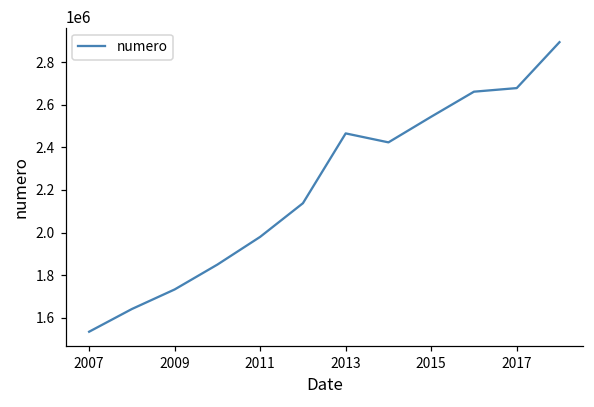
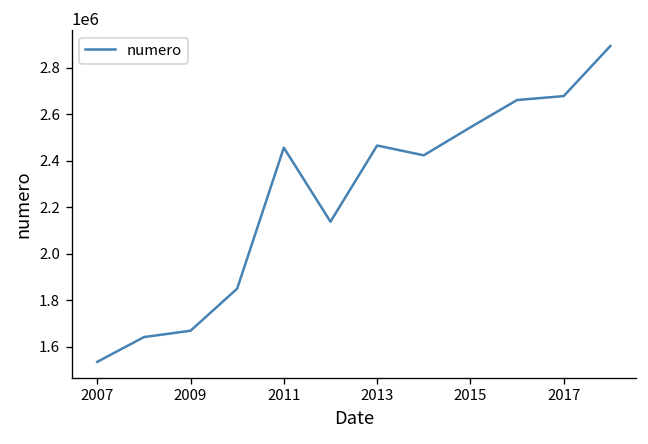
2009: 1730000 -> 1670000
2011: 1980000 -> 2460000
